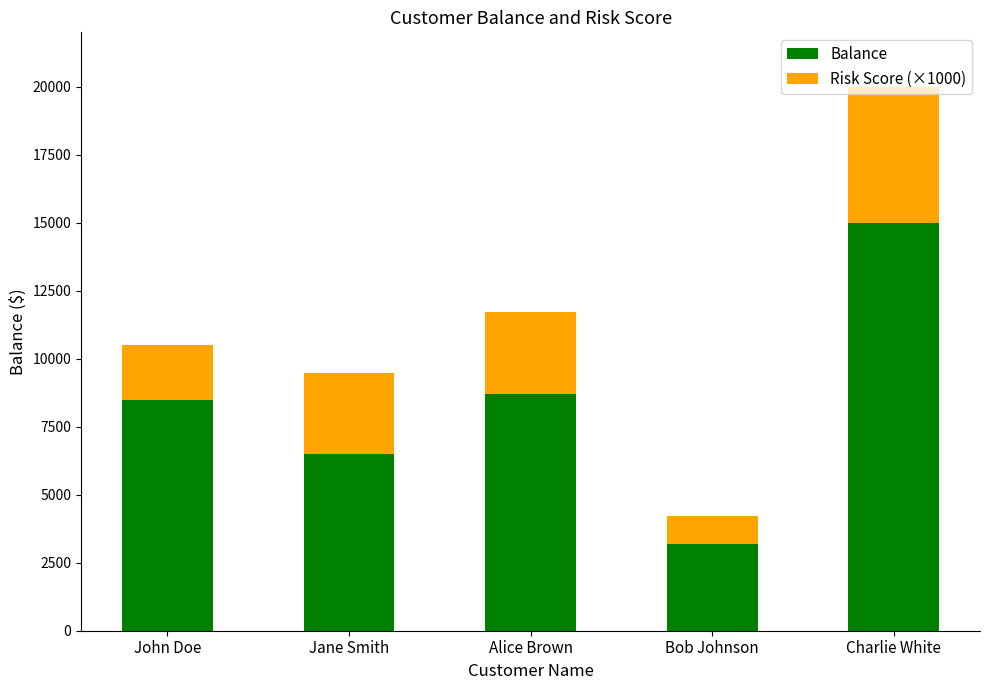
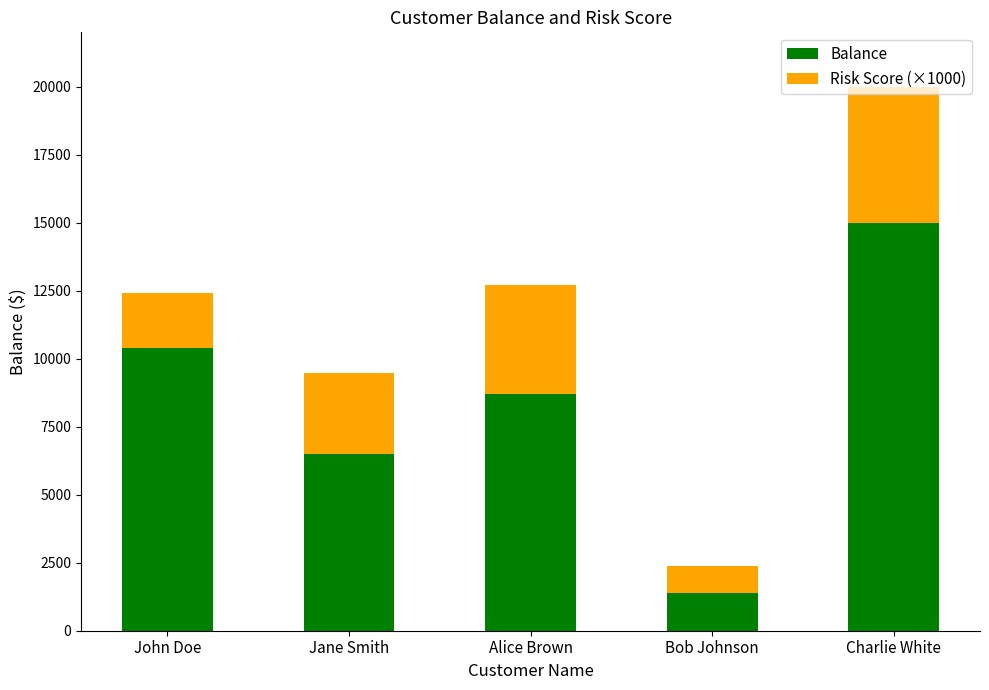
Balance, John Doe: 8500 -> 10400
Risk Score (×1000), Alice Brown: 3000 -> 4000
Balance, Bob Johnson: 3200 -> 1400
